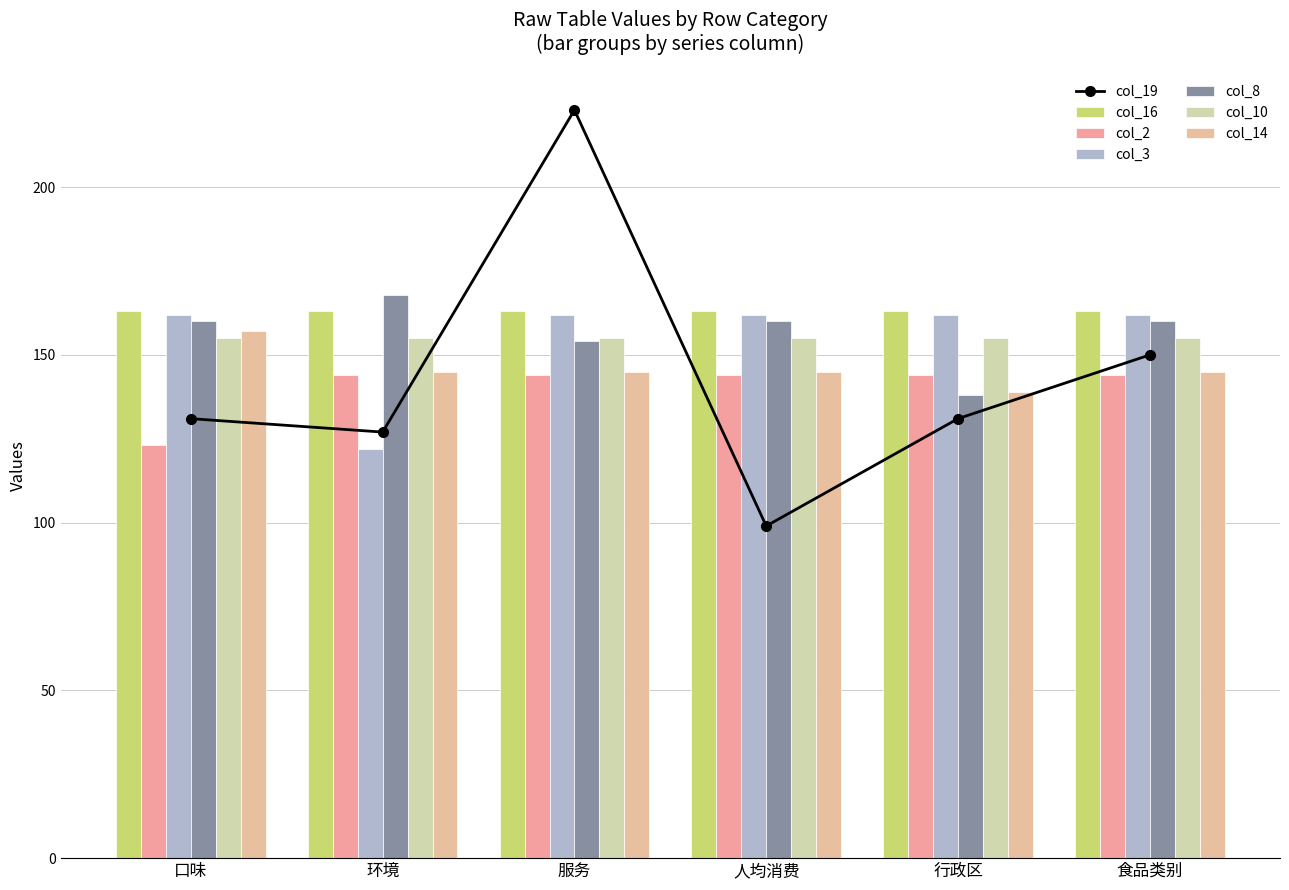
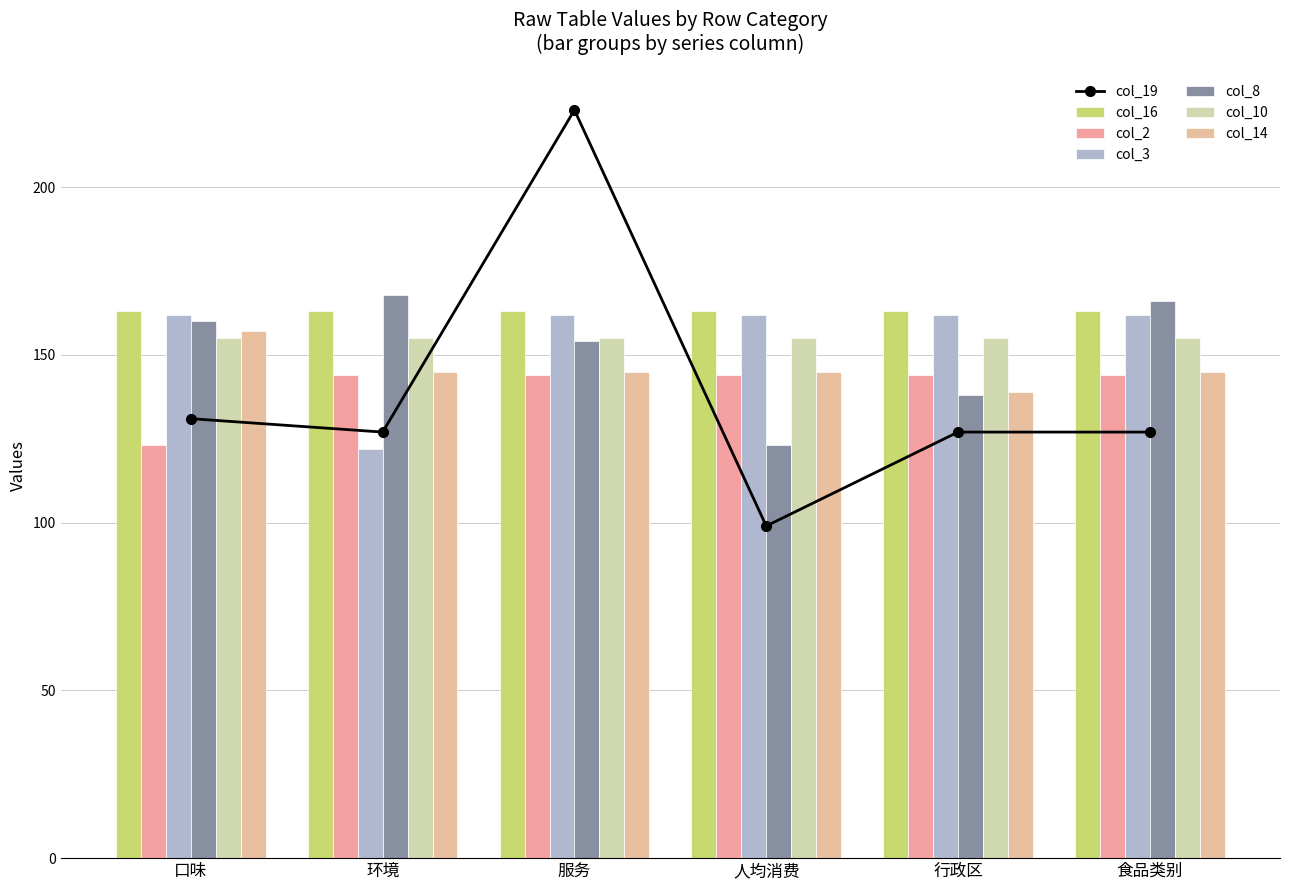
col_8, 人均消费: 160 -> 123
col_19, 行政区: 131 -> 127
col_19, 食品类别: 150 -> 127
col_8, 食品类别: 160 -> 166
